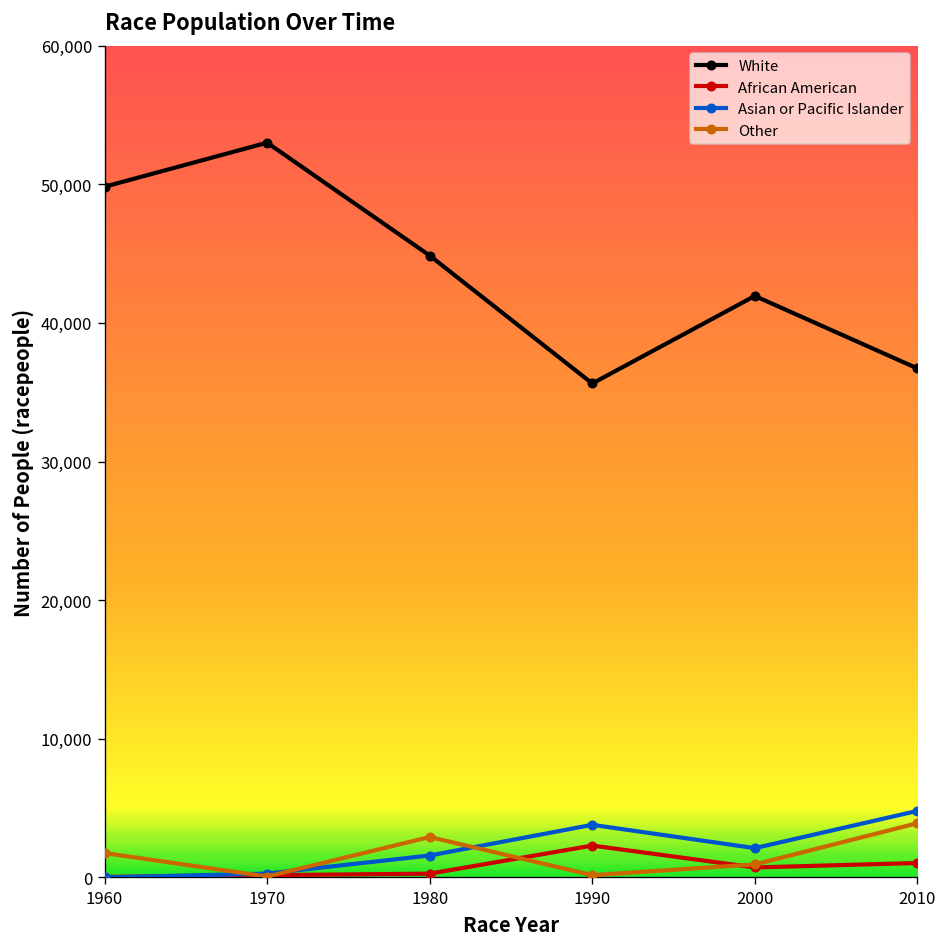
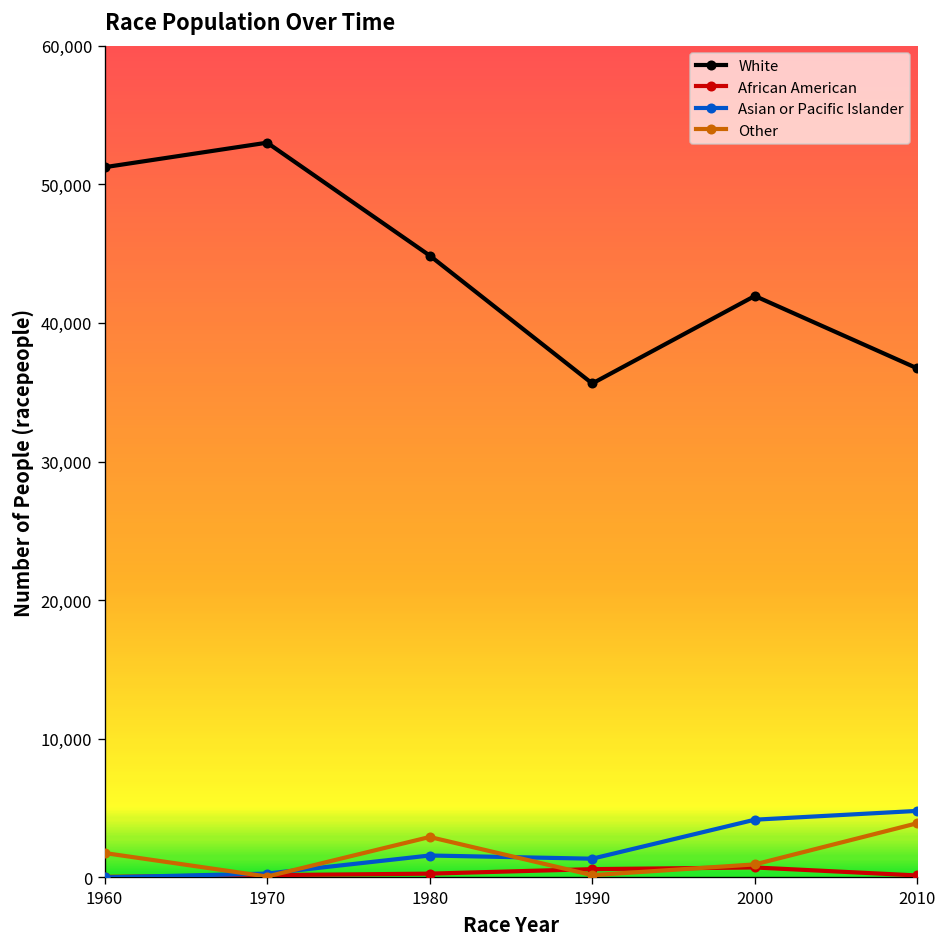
White, 1960: 49,800 -> 51,200
African American, 1990: 2,300 -> 600
Asian or Pacific Islander, 1990: 3,800 -> 1,400
Asian or Pacific Islander, 2000: 2,100 -> 4,200
African American, 2010: 1,000 -> 100
